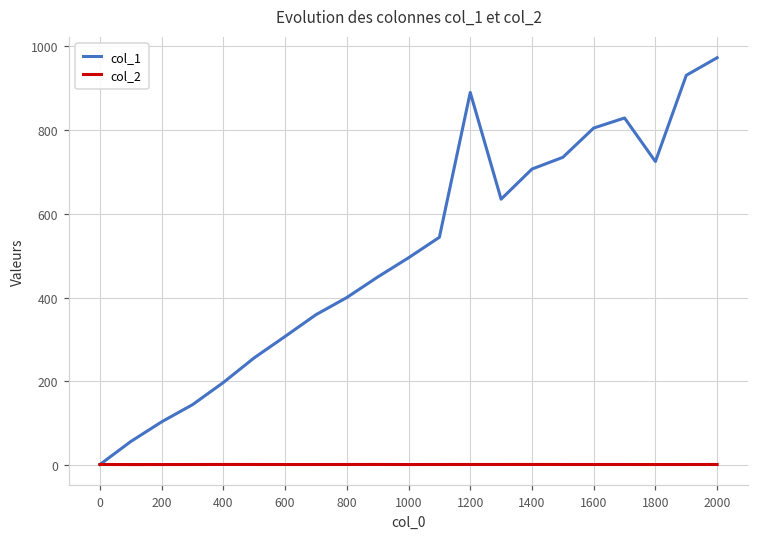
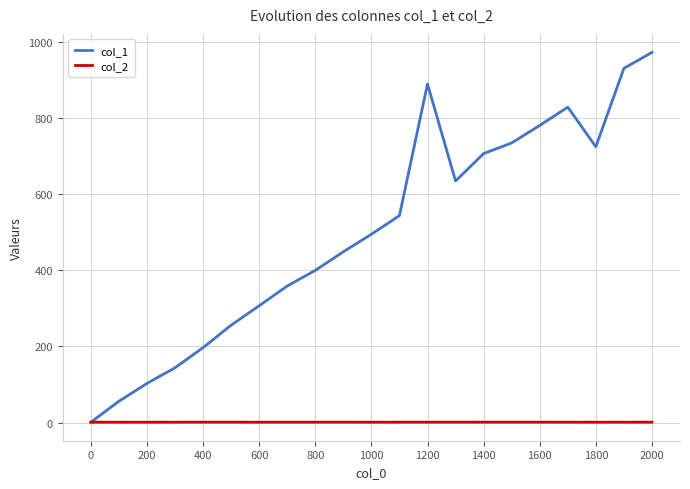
col_1, 1600: 810 -> 780
